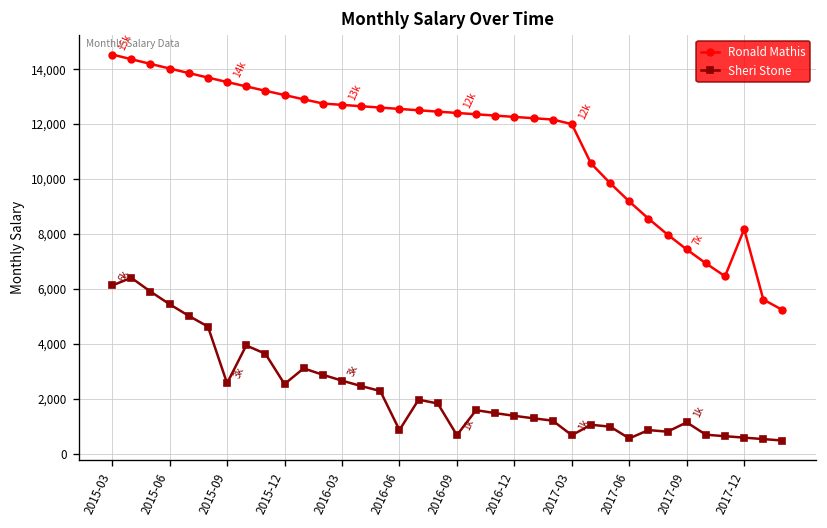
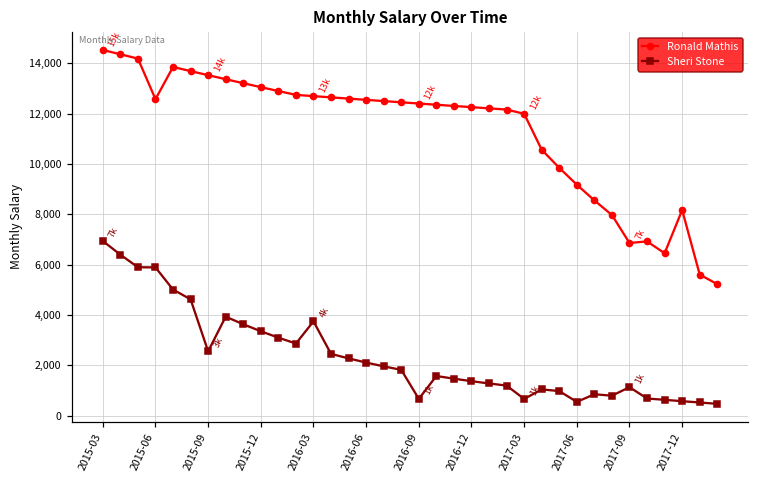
Sheri Stone, 2015-03: 6k -> 7k
Ronald Mathis, 2015-06: 14,000 -> 12,600
Sheri Stone, 2015-06: 5,400 -> 5,900
Sheri Stone, 2015-12: 2,500 -> 3,400
Sheri Stone, 2016-03: 3k -> 4k
Sheri Stone, 2016-06: 900 -> 2,100
Ronald Mathis, 2017-09: 7,400 -> 6,900
